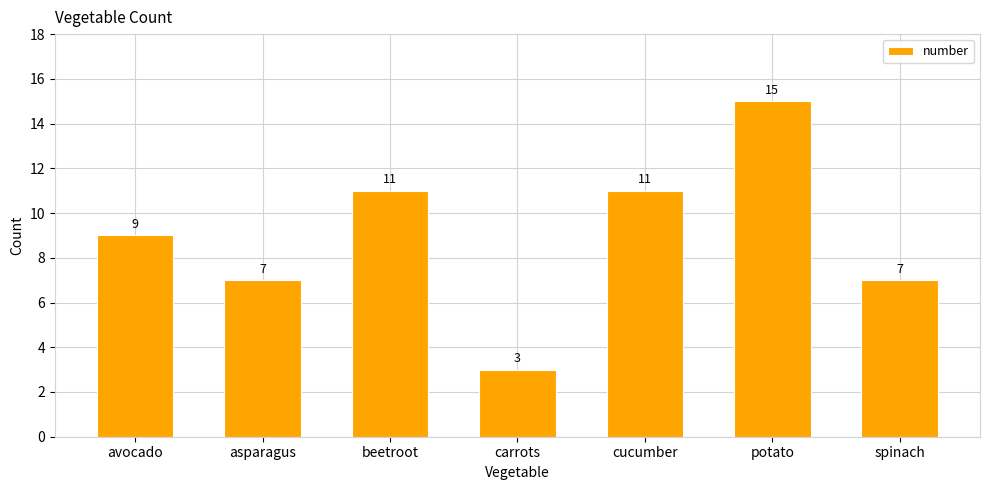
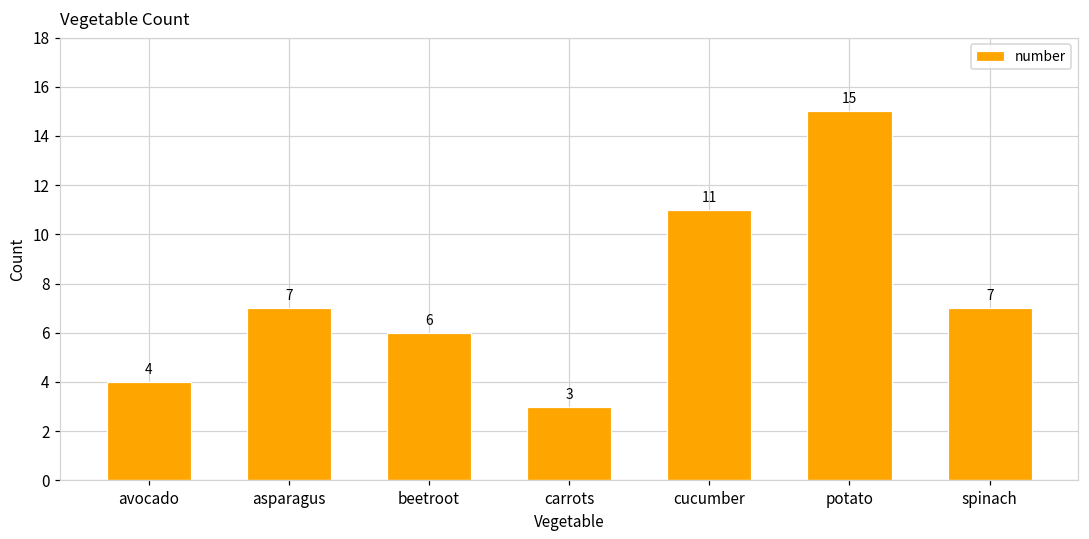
avocado: 9 -> 4
beetroot: 11 -> 6
